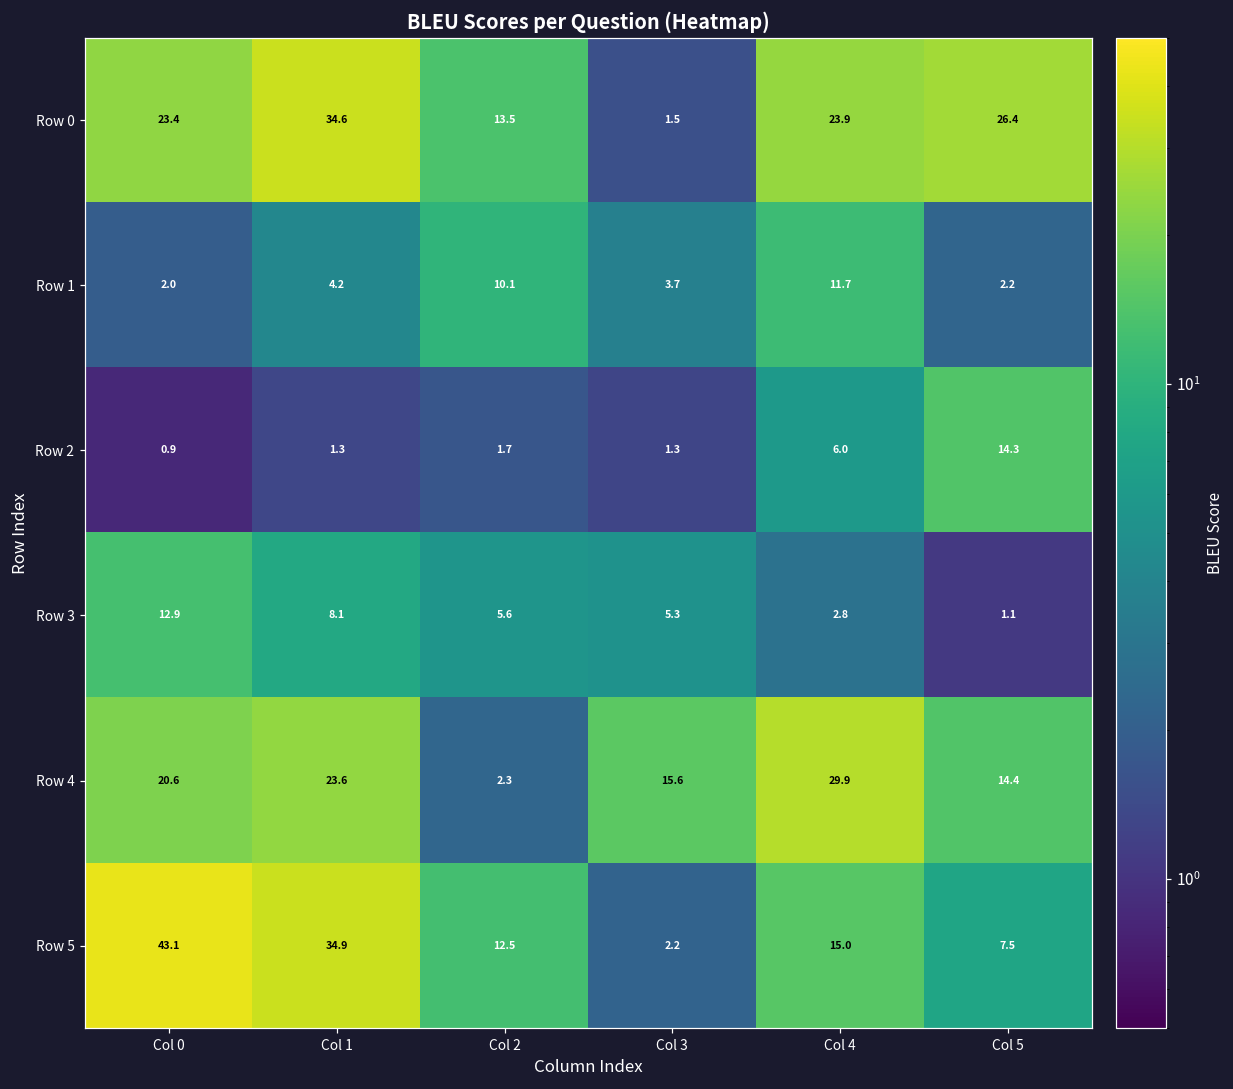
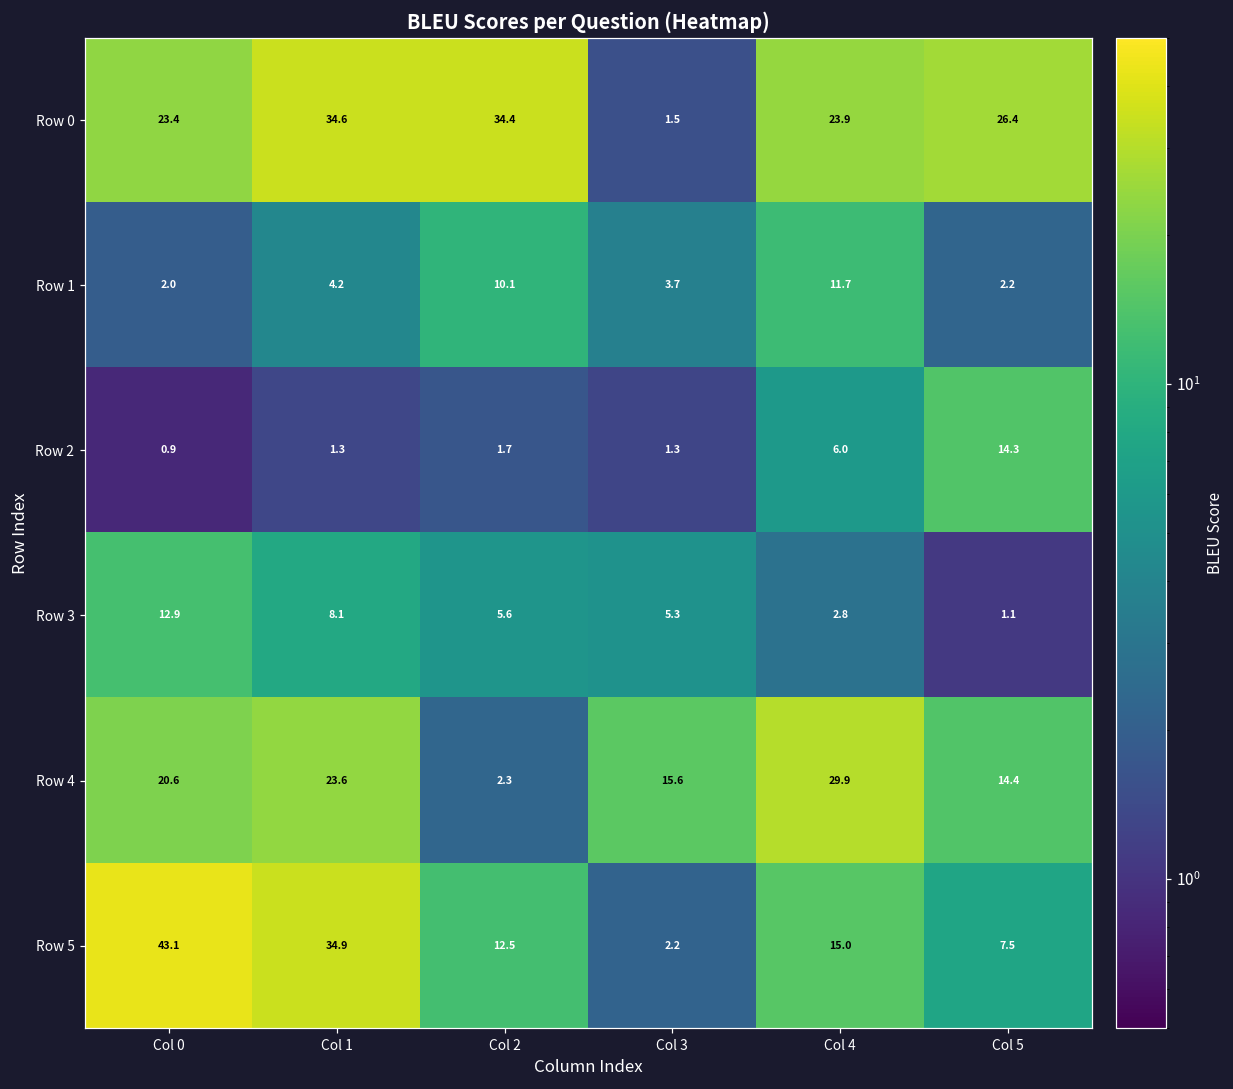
Row 0, Col 2: 13.5 -> 34.4
